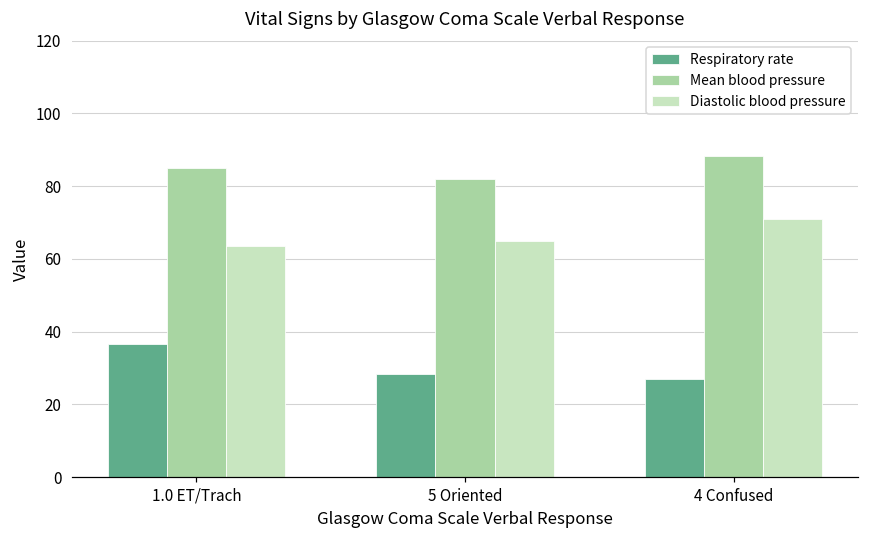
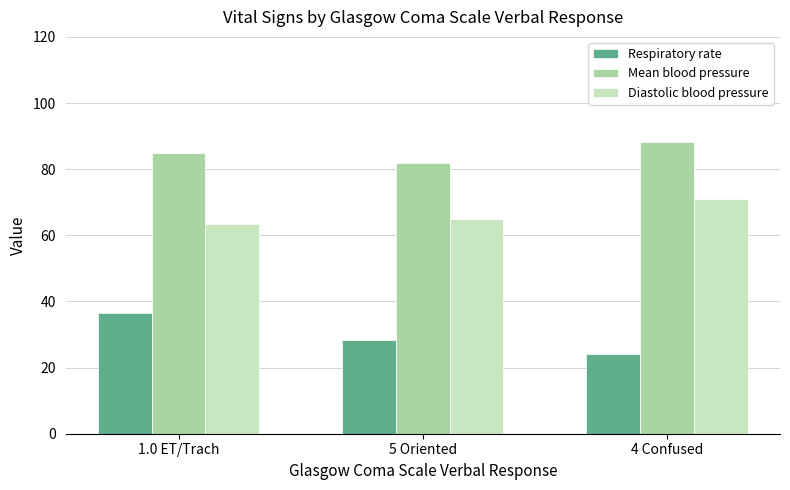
Respiratory rate, 4 Confused: 27 -> 24
